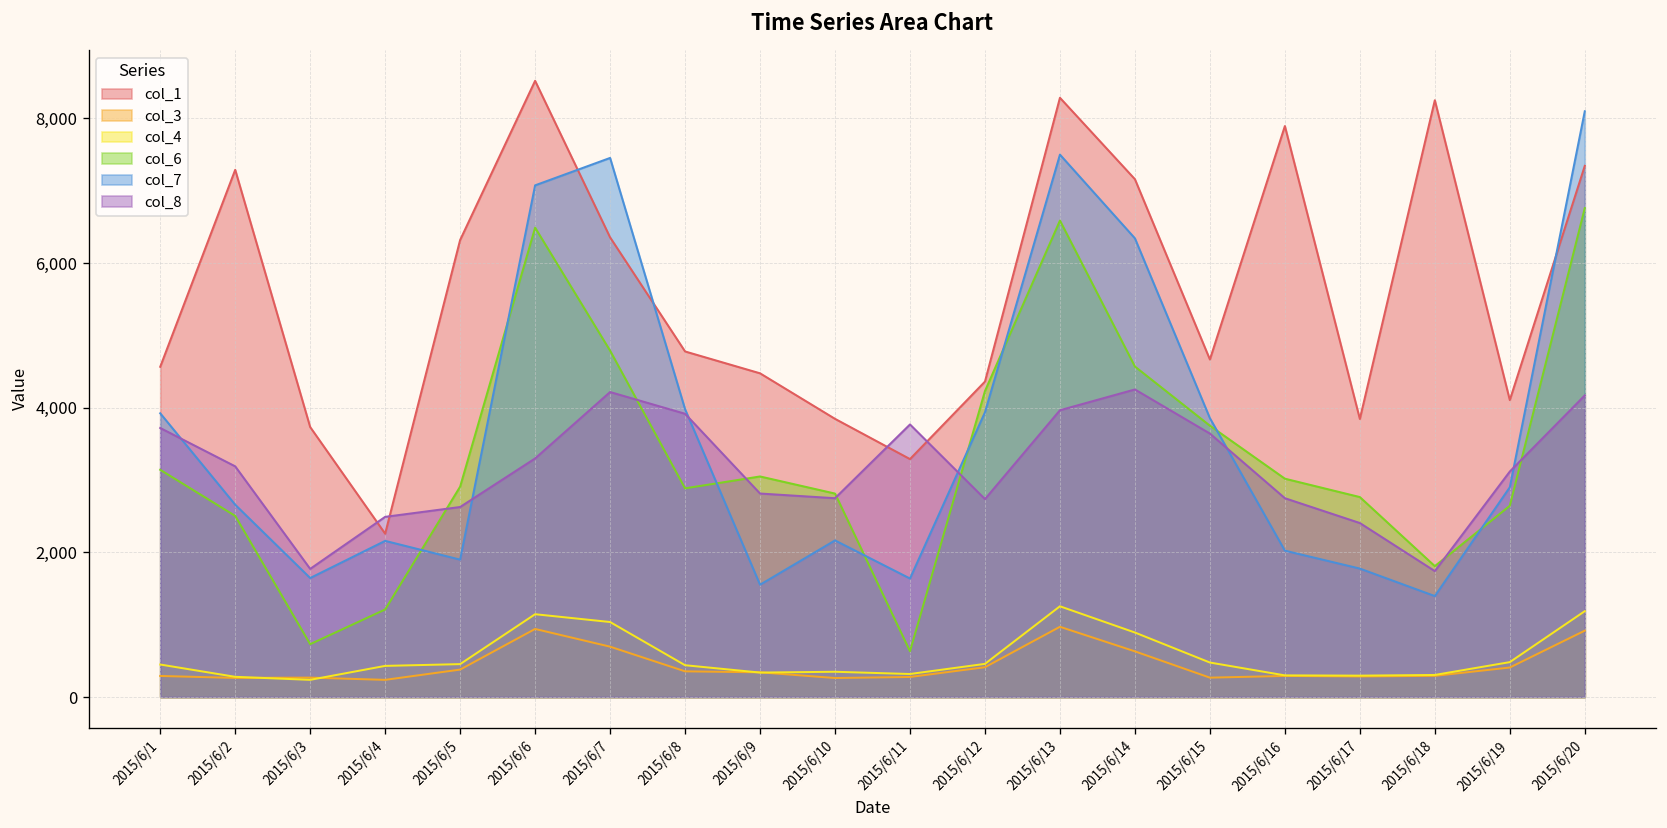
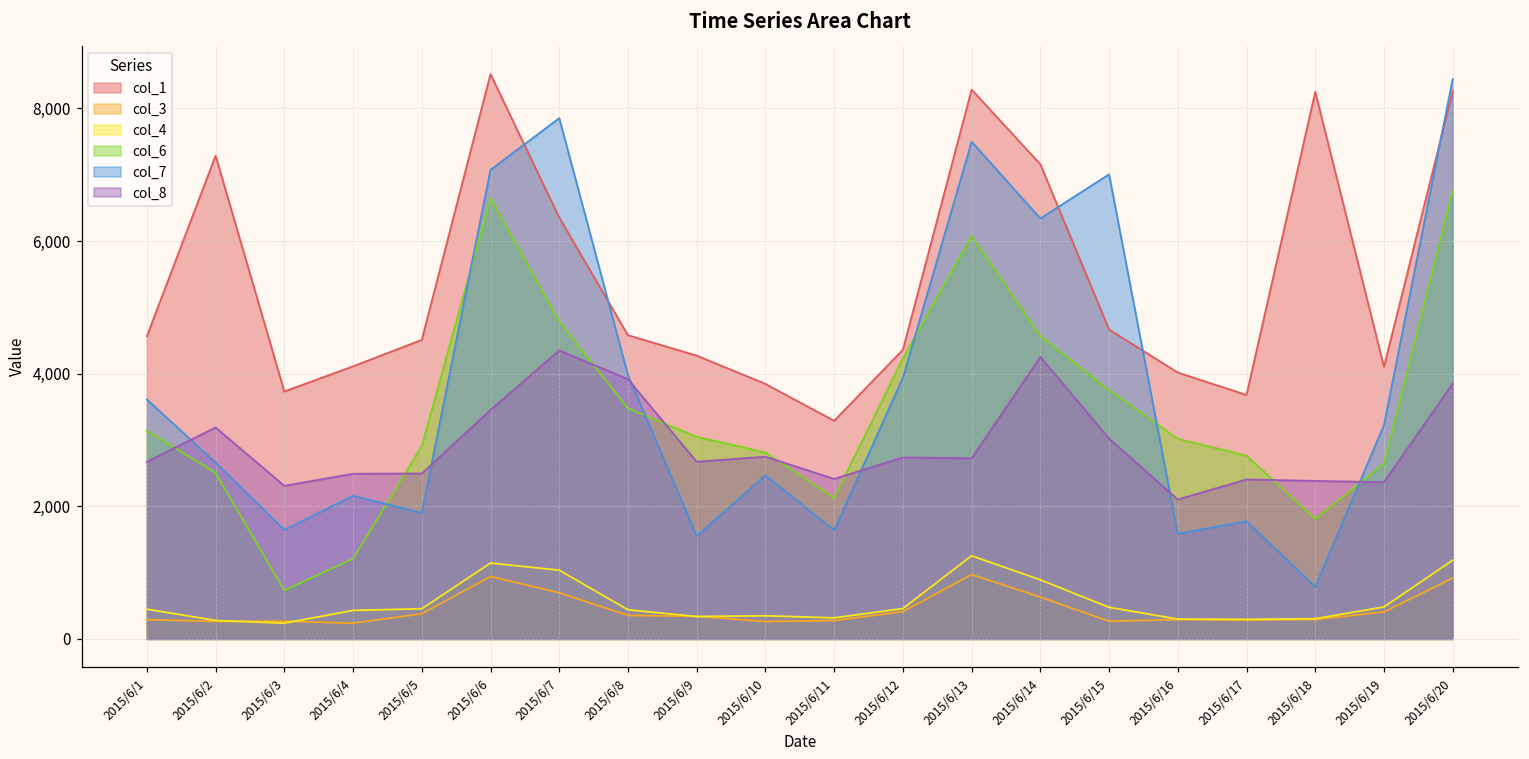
col_7, 2015/6/1: 3,900 -> 3,600
col_8, 2015/6/1: 3,700 -> 2,700
col_8, 2015/6/3: 1,800 -> 2,300
col_1, 2015/6/4: 2,300 -> 4,100
col_1, 2015/6/5: 6,300 -> 4,500
col_8, 2015/6/5: 2,600 -> 2,500
col_6, 2015/6/6: 6,500 -> 6,600
col_8, 2015/6/6: 3,300 -> 3,500
col_7, 2015/6/7: 7,500 -> 7,900
col_8, 2015/6/7: 4,200 -> 4,400
col_1, 2015/6/8: 4,800 -> 4,600
col_6, 2015/6/8: 2,900 -> 3,500
col_1, 2015/6/9: 4,500 -> 4,300
col_8, 2015/6/9: 2,800 -> 2,700
col_7, 2015/6/10: 2,200 -> 2,500
col_6, 2015/6/11: 600 -> 2,100
col_8, 2015/6/11: 3,800 -> 2,400
col_6, 2015/6/13: 6,600 -> 6,100
col_8, 2015/6/13: 4,000 -> 2,700
col_7, 2015/6/15: 3,900 -> 7,000
col_8, 2015/6/15: 3,600 -> 3,000
col_1, 2015/6/16: 7,900 -> 4,000
col_7, 2015/6/16: 2,000 -> 1,600
col_8, 2015/6/16: 2,700 -> 2,100
col_1, 2015/6/17: 3,800 -> 3,700
col_7, 2015/6/18: 1,400 -> 800
col_8, 2015/6/18: 1,700 -> 2,400
col_7, 2015/6/19: 2,900 -> 3,200
col_8, 2015/6/19: 3,100 -> 2,400
col_1, 2015/6/20: 7,300 -> 8,300
col_7, 2015/6/20: 8,100 -> 8,400
col_8, 2015/6/20: 4,200 -> 3,900
